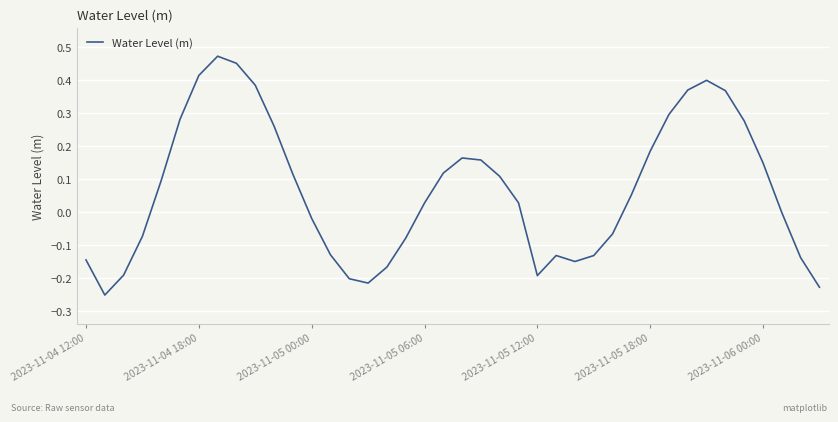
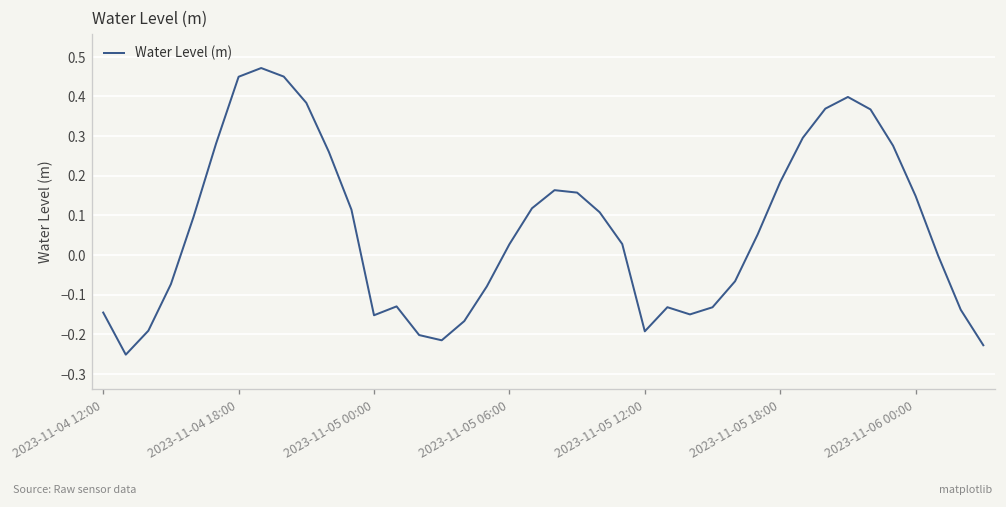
2023-11-04 18:00: 0.41 -> 0.45
2023-11-05 00:00: -0.02 -> -0.15
